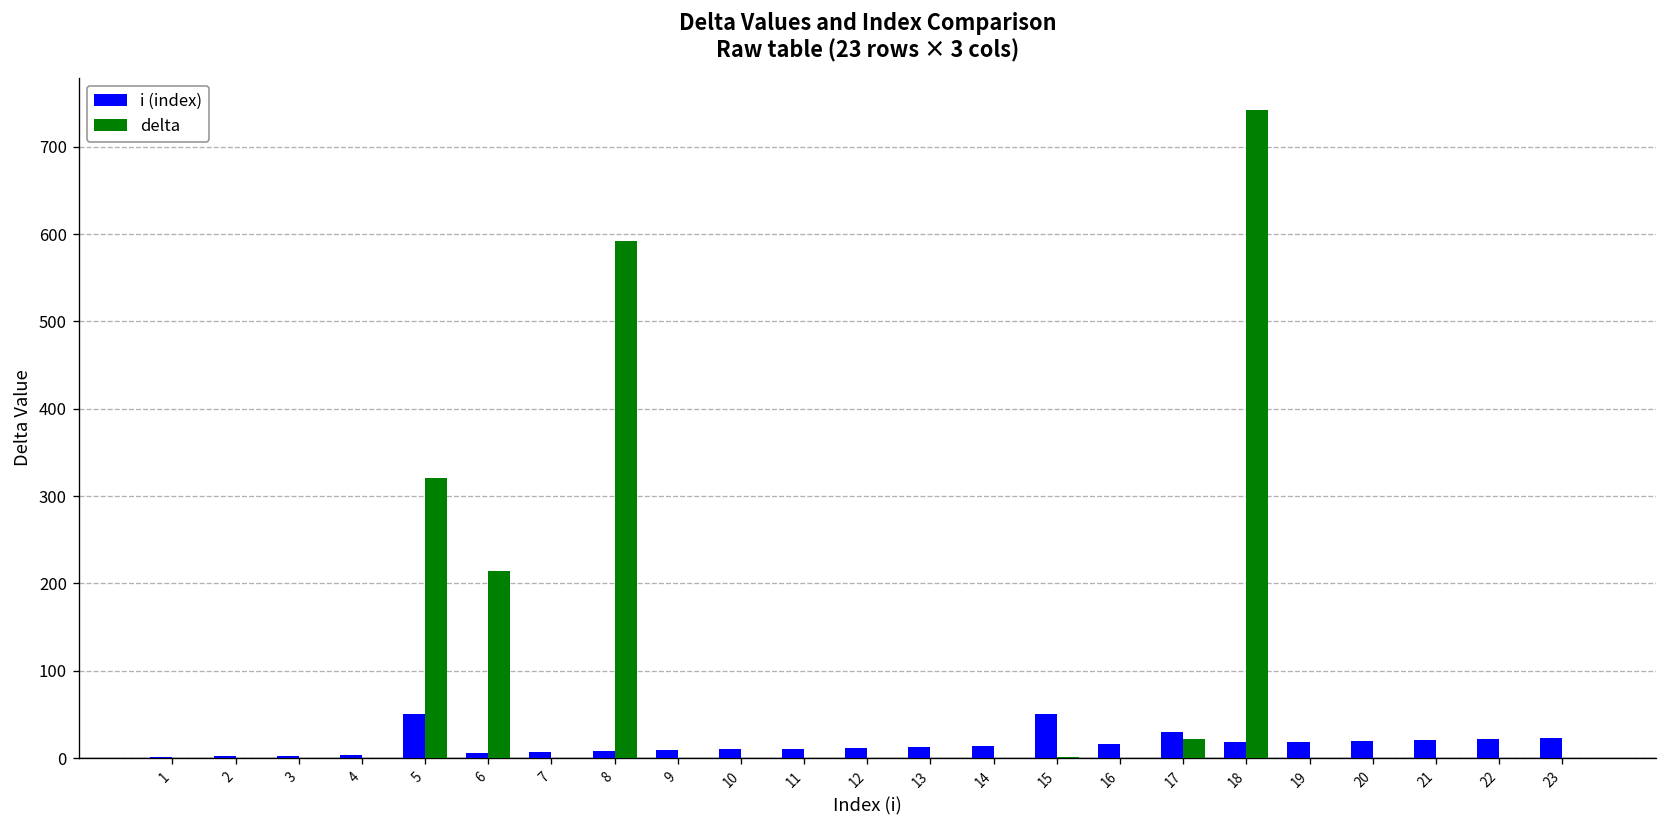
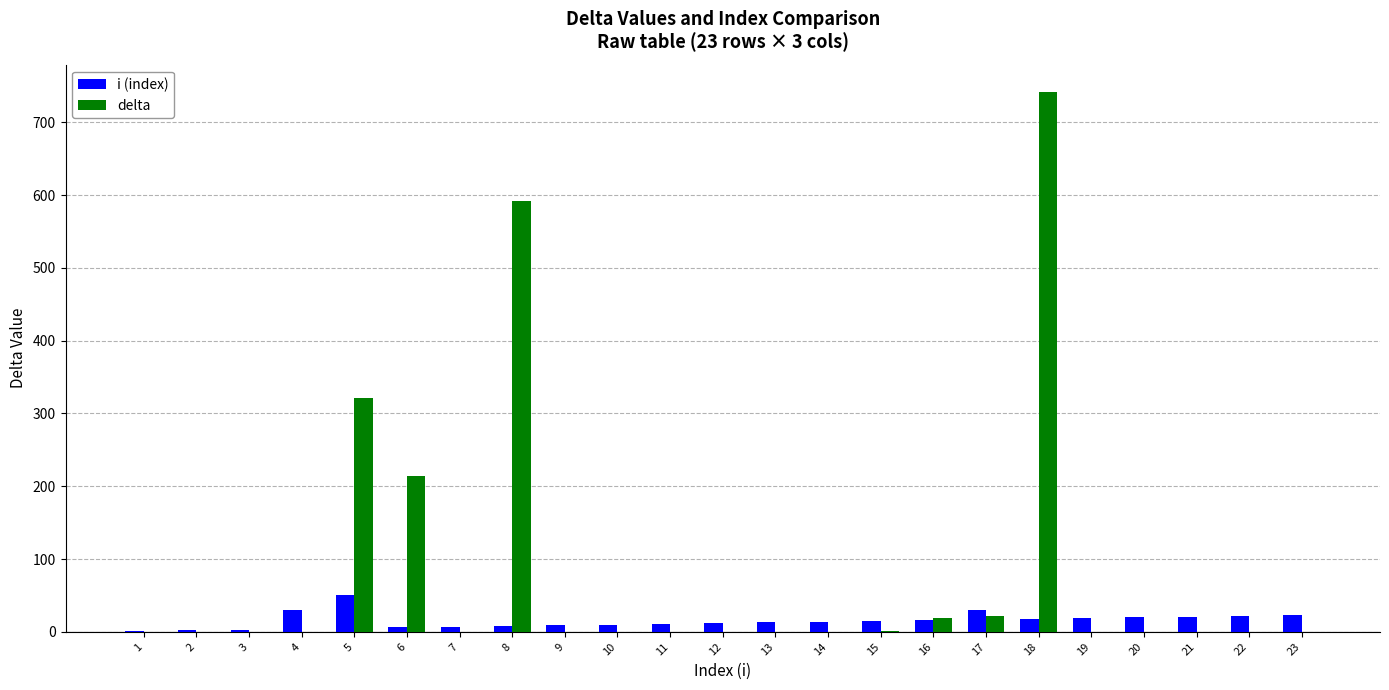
i (index), 4: 0 -> 30
i (index), 15: 50 -> 20
delta, 16: 0 -> 20
